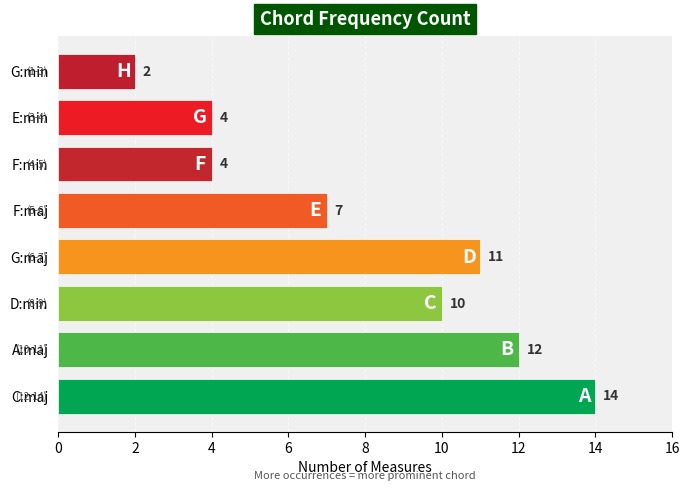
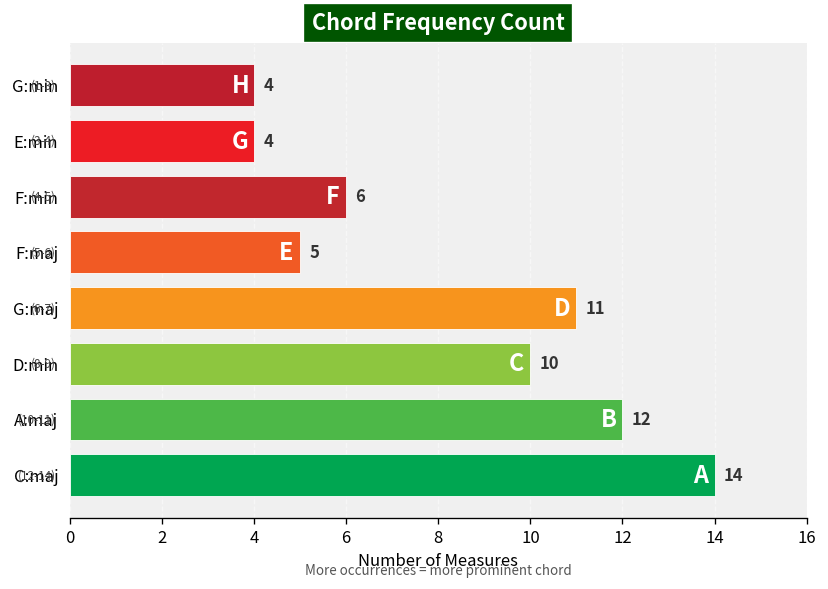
G:min: 2 -> 4
F:min: 4 -> 6
F:maj: 7 -> 5
